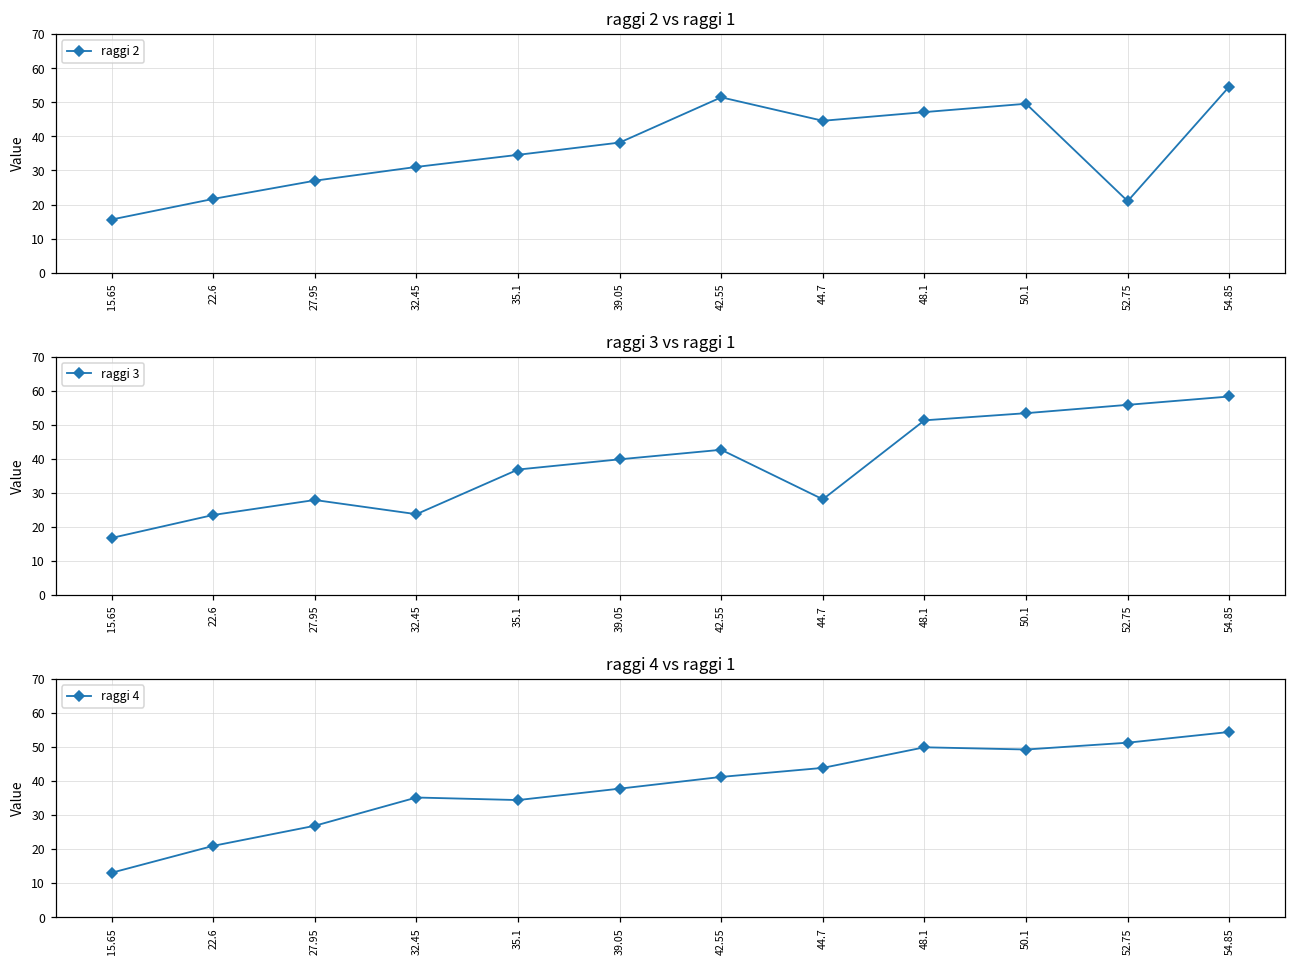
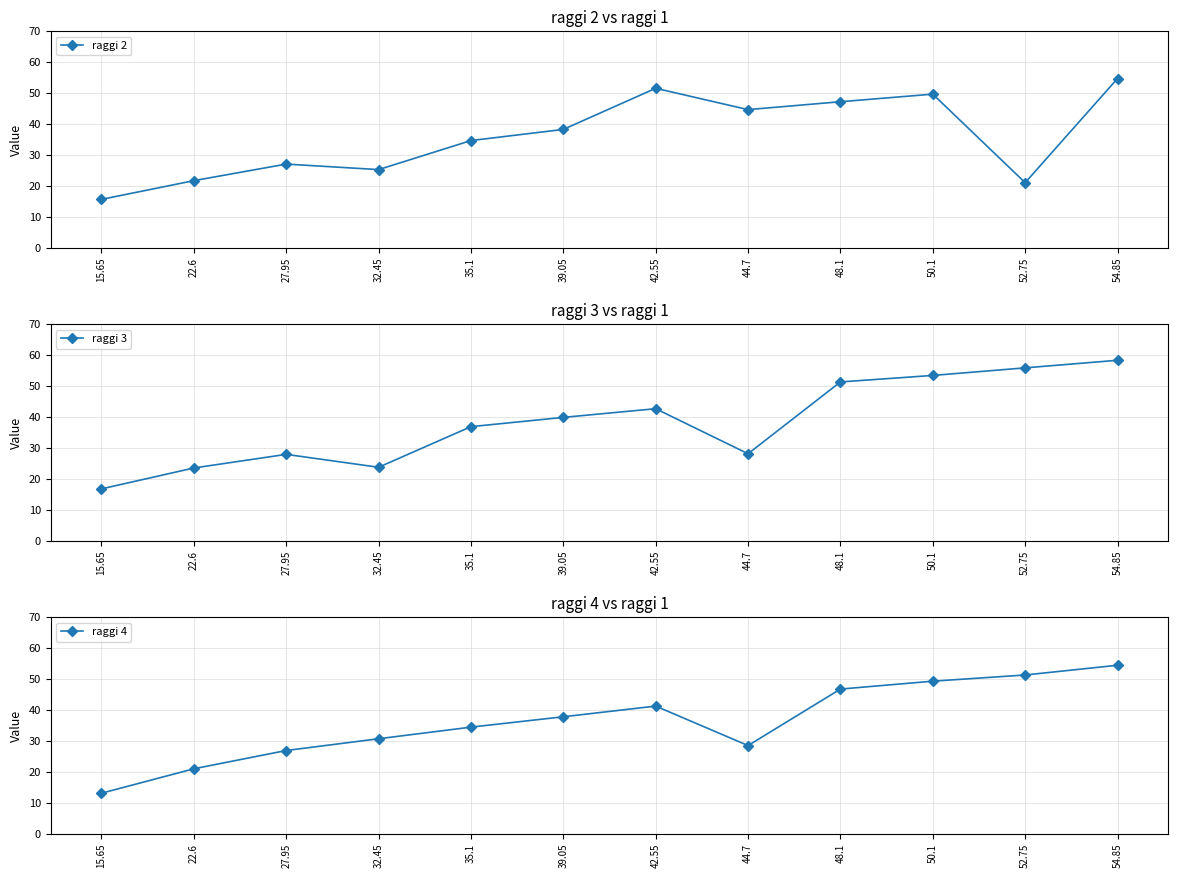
raggi 2 vs raggi 1, 32.45: 31 -> 25
raggi 4 vs raggi 1, 32.45: 35 -> 31
raggi 4 vs raggi 1, 44.7: 44 -> 29
raggi 4 vs raggi 1, 48.1: 50 -> 47
